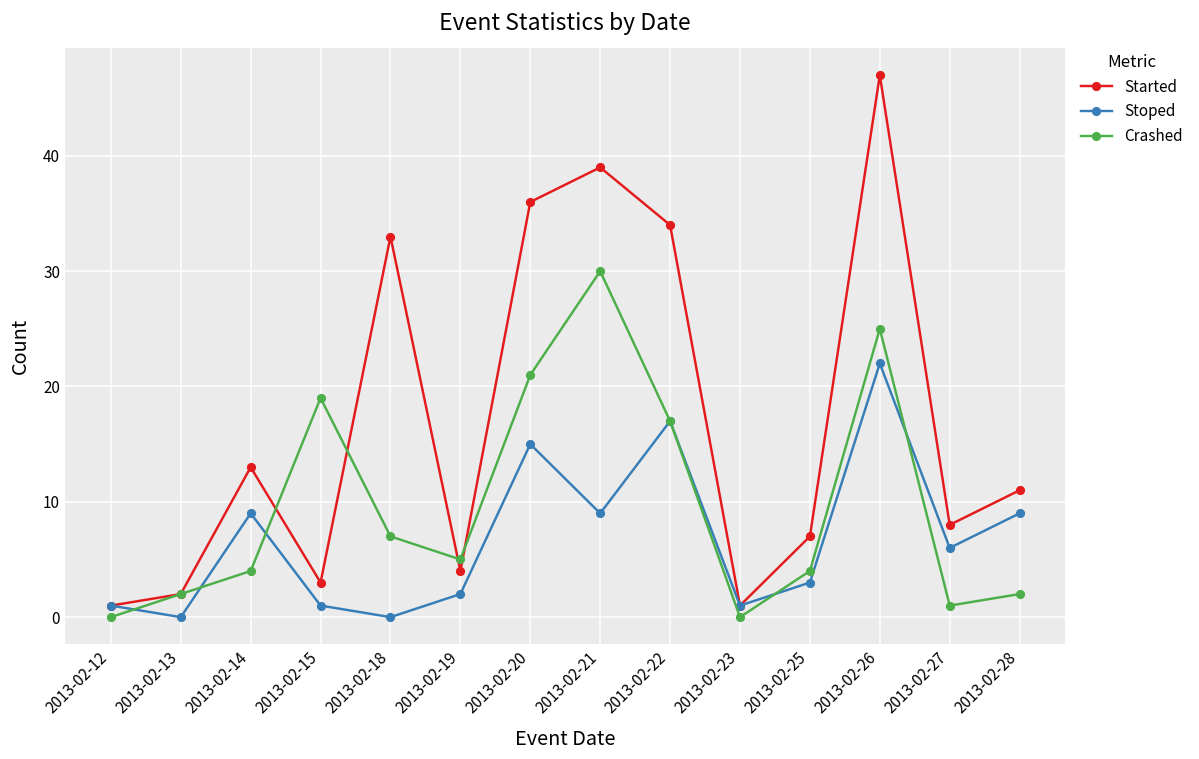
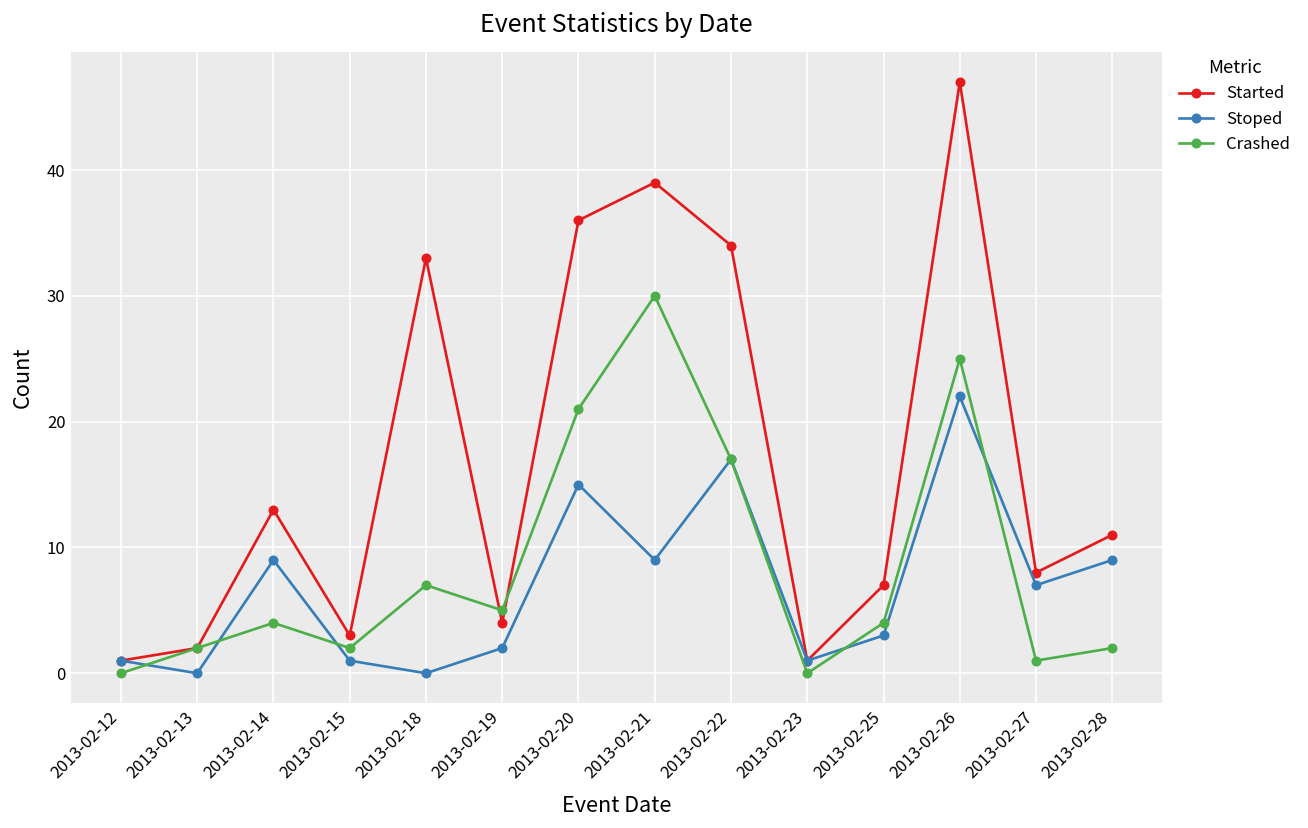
Crashed, 2013-02-15: 19 -> 2
Stoped, 2013-02-27: 6 -> 7
